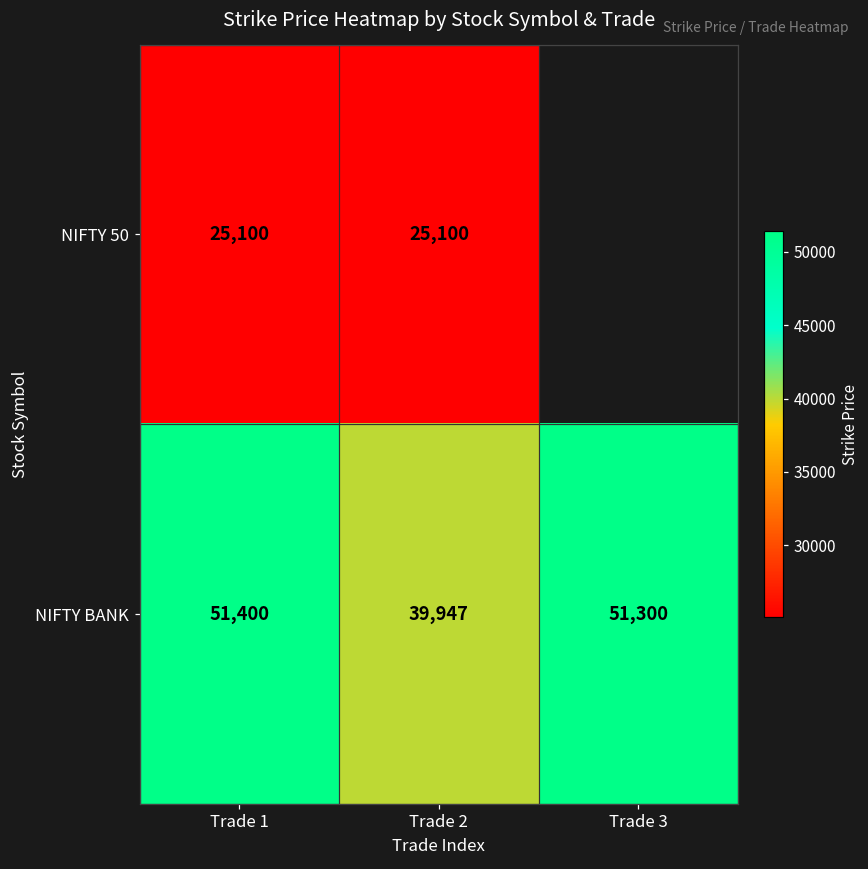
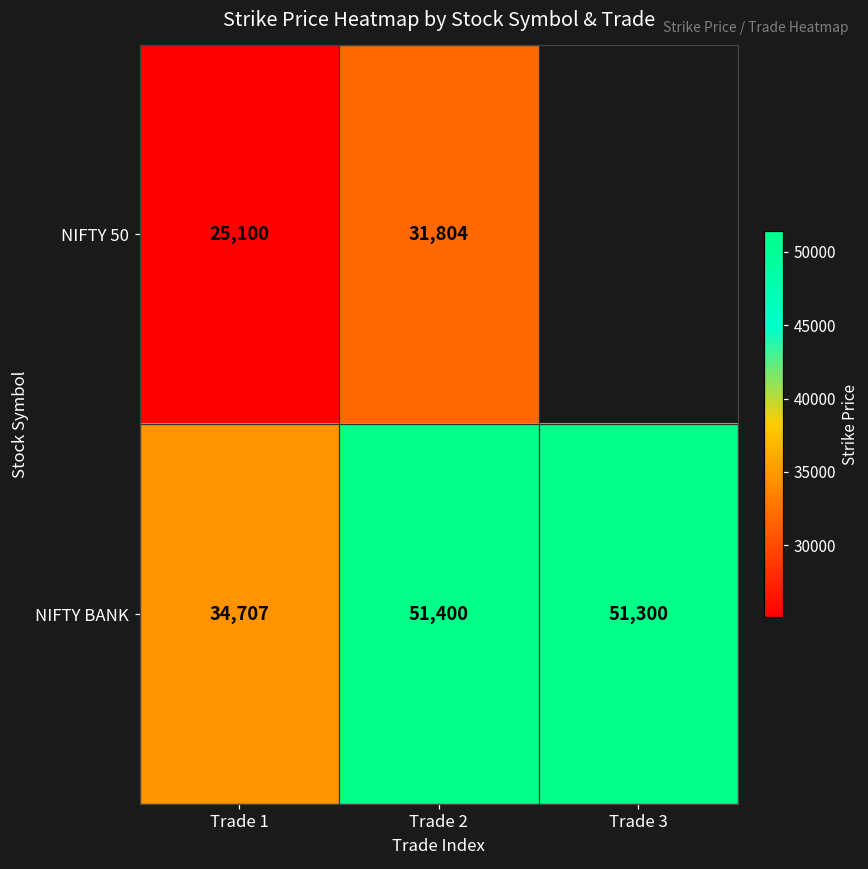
NIFTY 50, Trade 2: 25,100 -> 31,804
NIFTY BANK, Trade 1: 51,400 -> 34,707
NIFTY BANK, Trade 2: 39,947 -> 51,400
